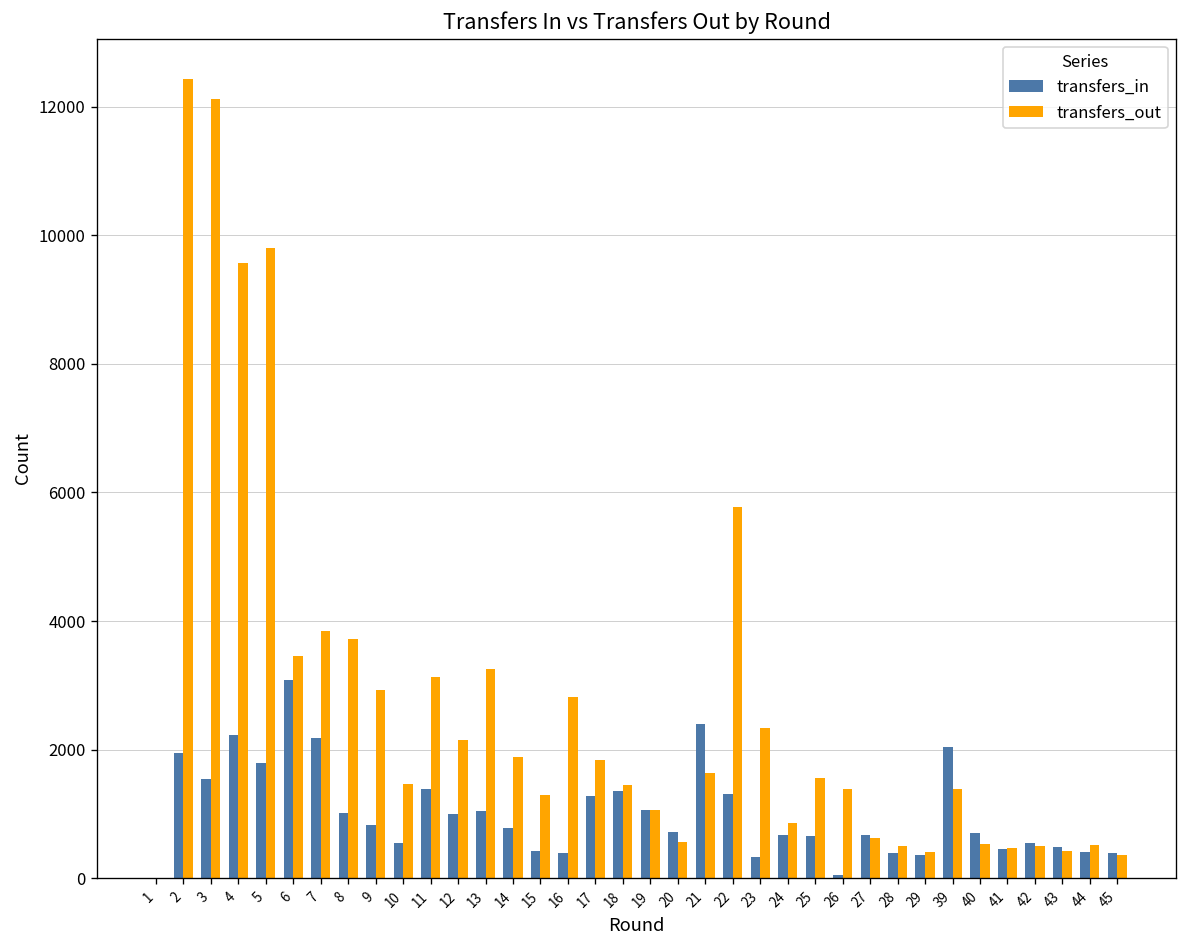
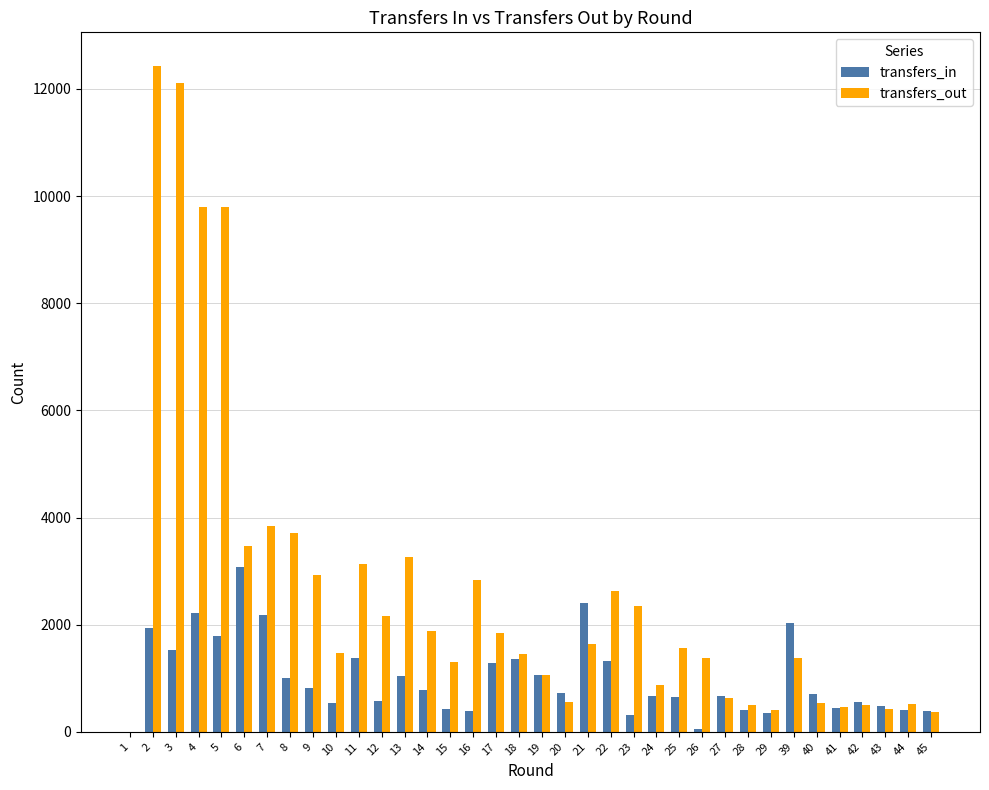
transfers_out, 4: 9600 -> 9800
transfers_in, 12: 1000 -> 600
transfers_out, 22: 5800 -> 2600
